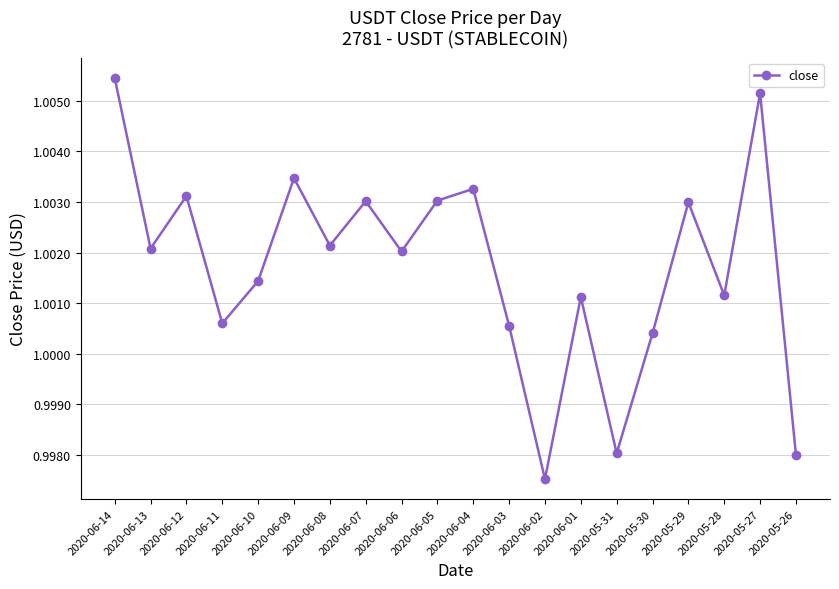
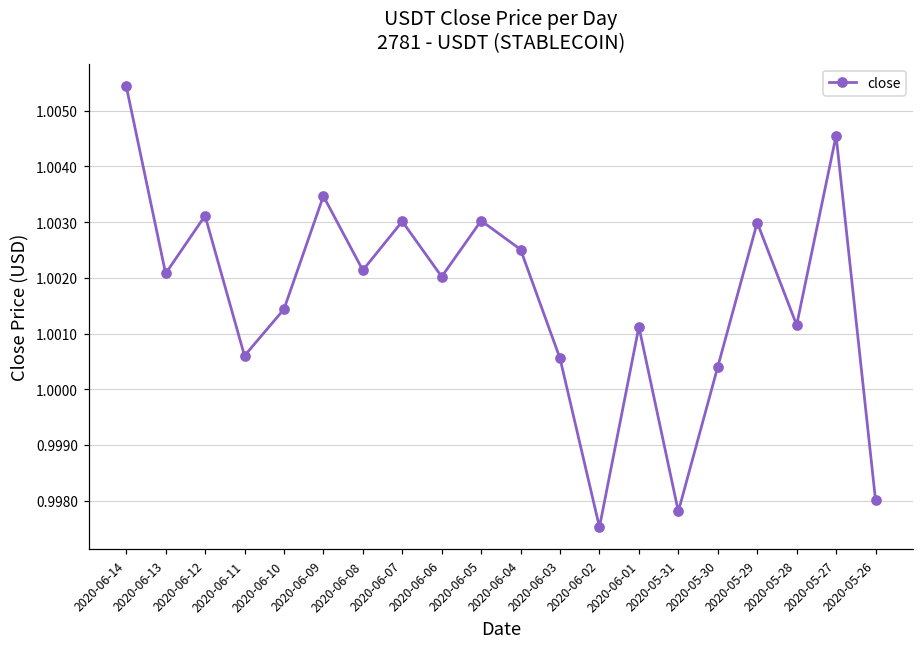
2020-06-04: 1.0033 -> 1.0025
2020-05-31: 0.9980 -> 0.9978
2020-05-27: 1.0051 -> 1.0046
